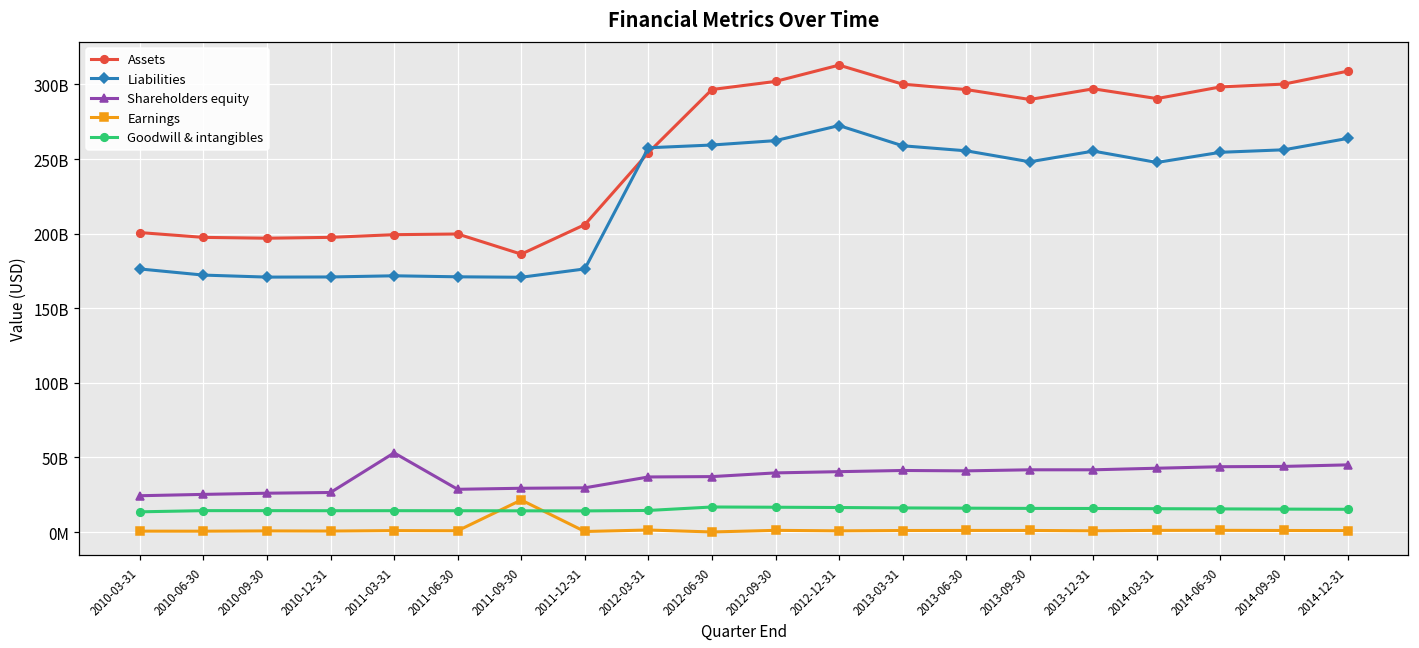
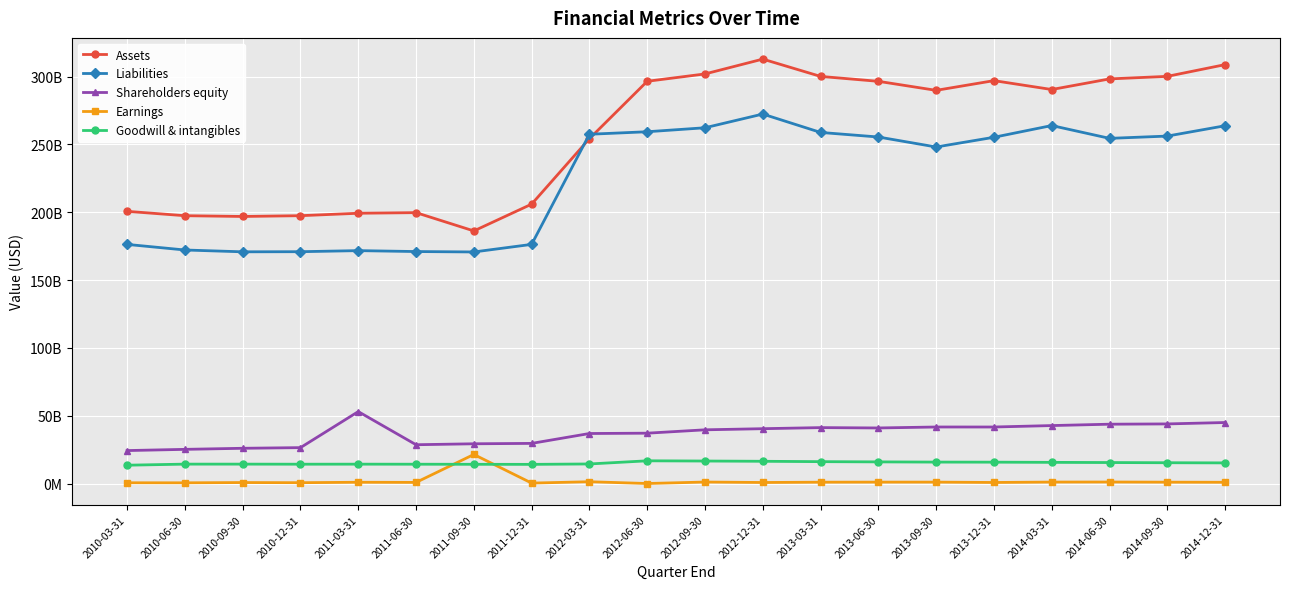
Liabilities, 2014-03-31: 248000000000 -> 264000000000
